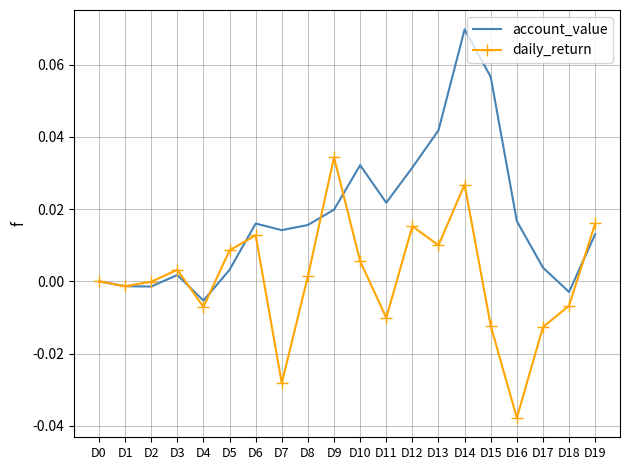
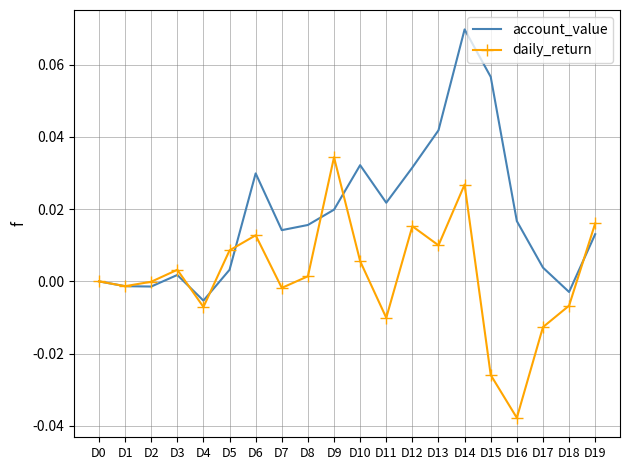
account_value, D6: 0.016 -> 0.030
daily_return, D7: -0.028 -> -0.002
daily_return, D15: -0.012 -> -0.026
